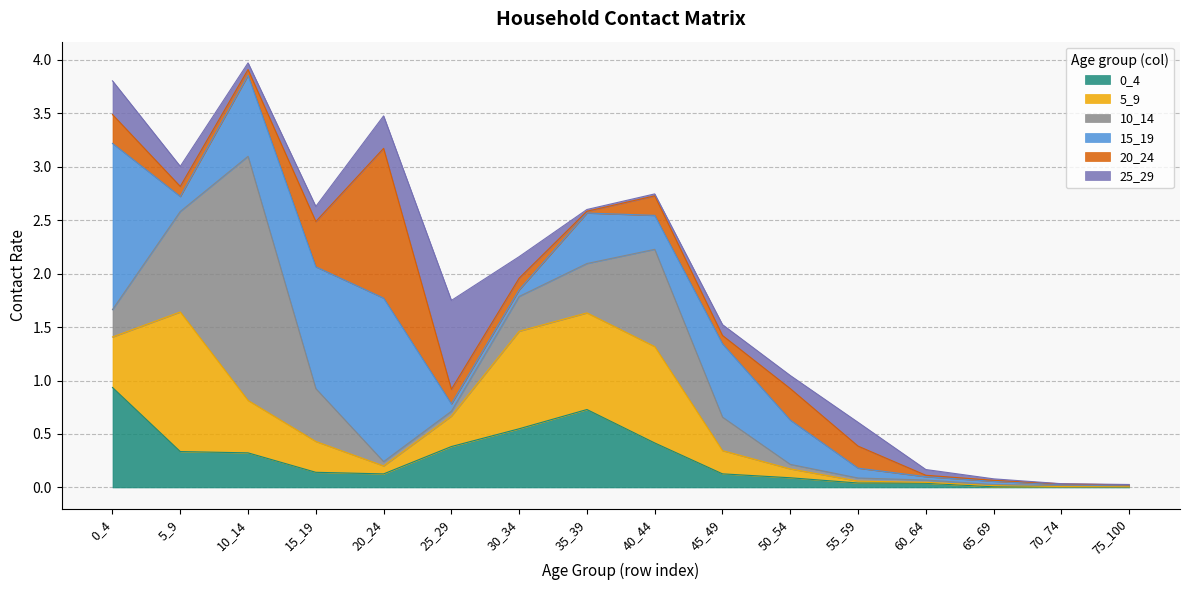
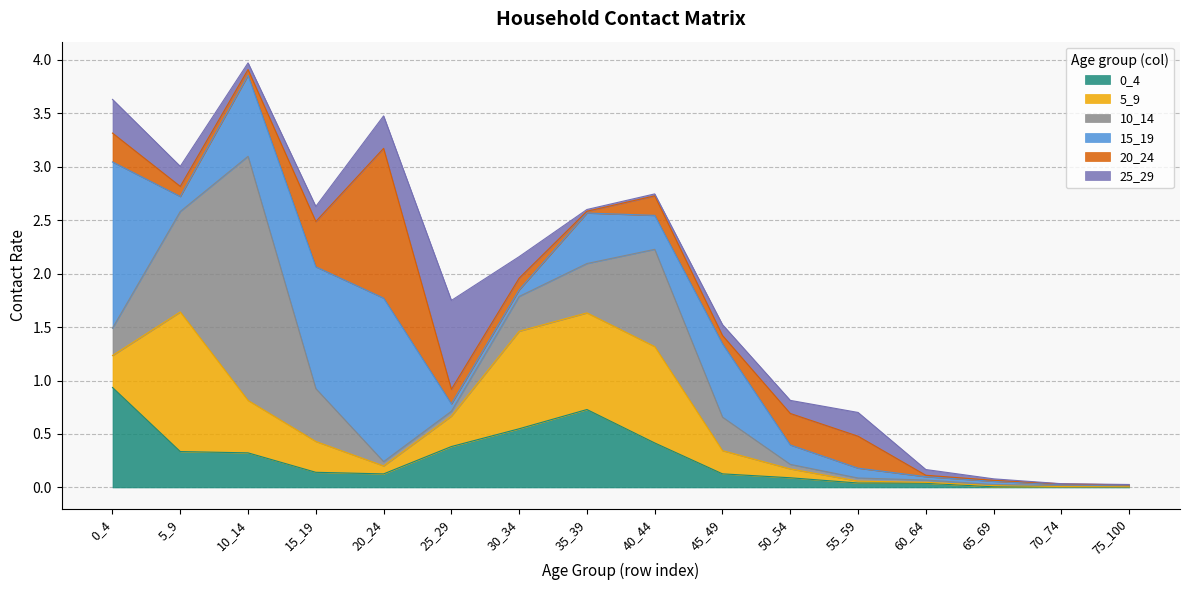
5_9, 0_4: 0.47 -> 0.30
15_19, 50_54: 0.41 -> 0.18
20_24, 55_59: 0.21 -> 0.30
